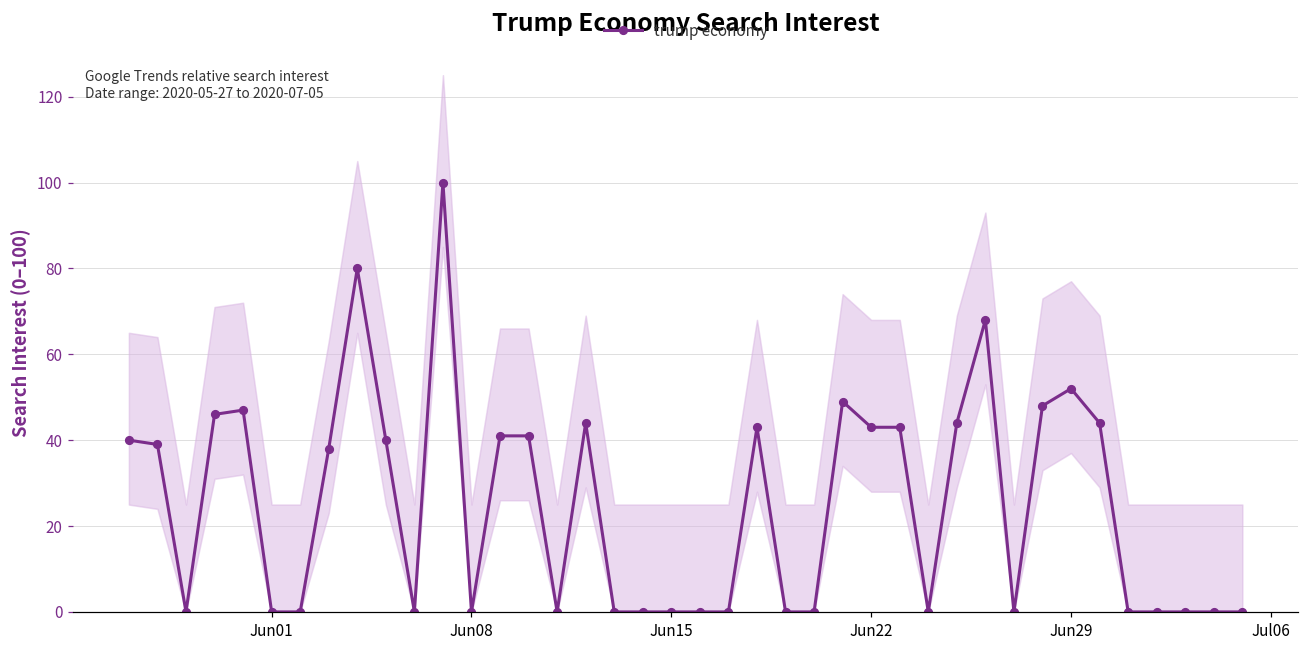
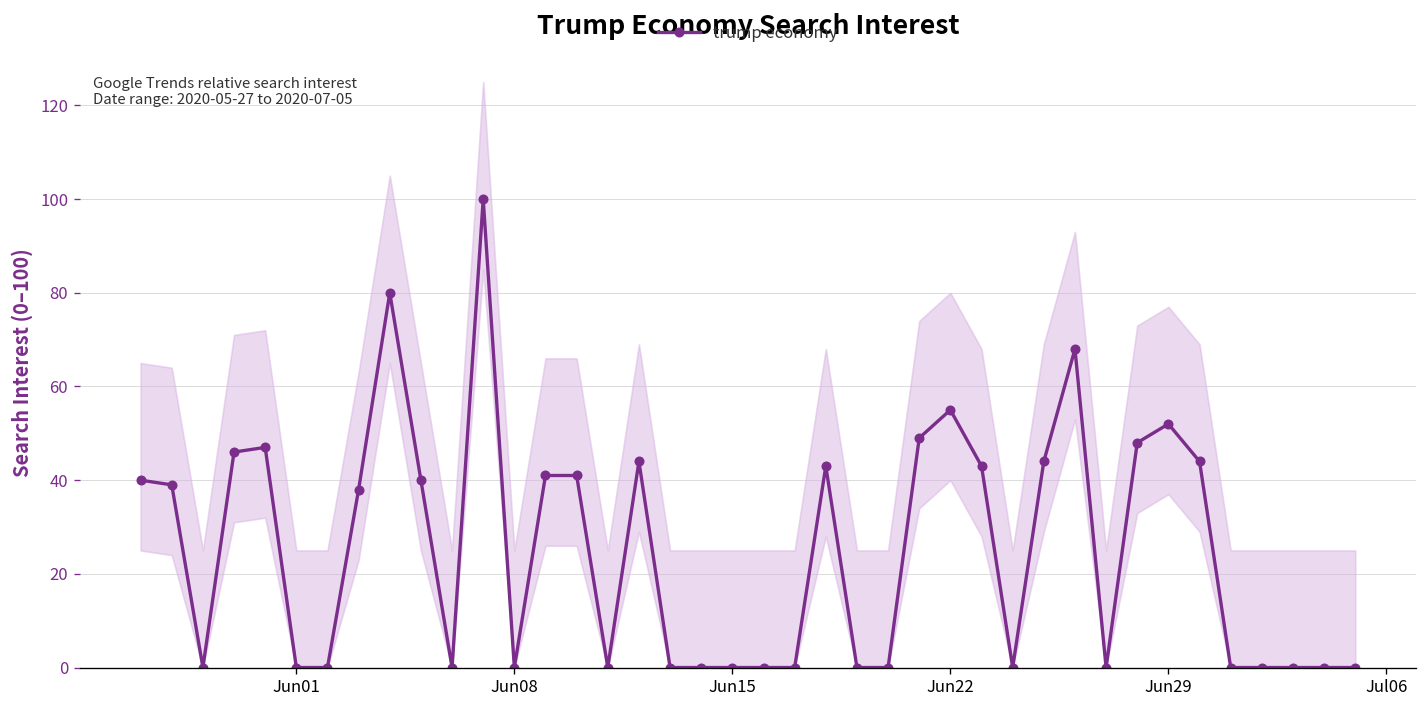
trump economy, Jun22: 43 -> 55
